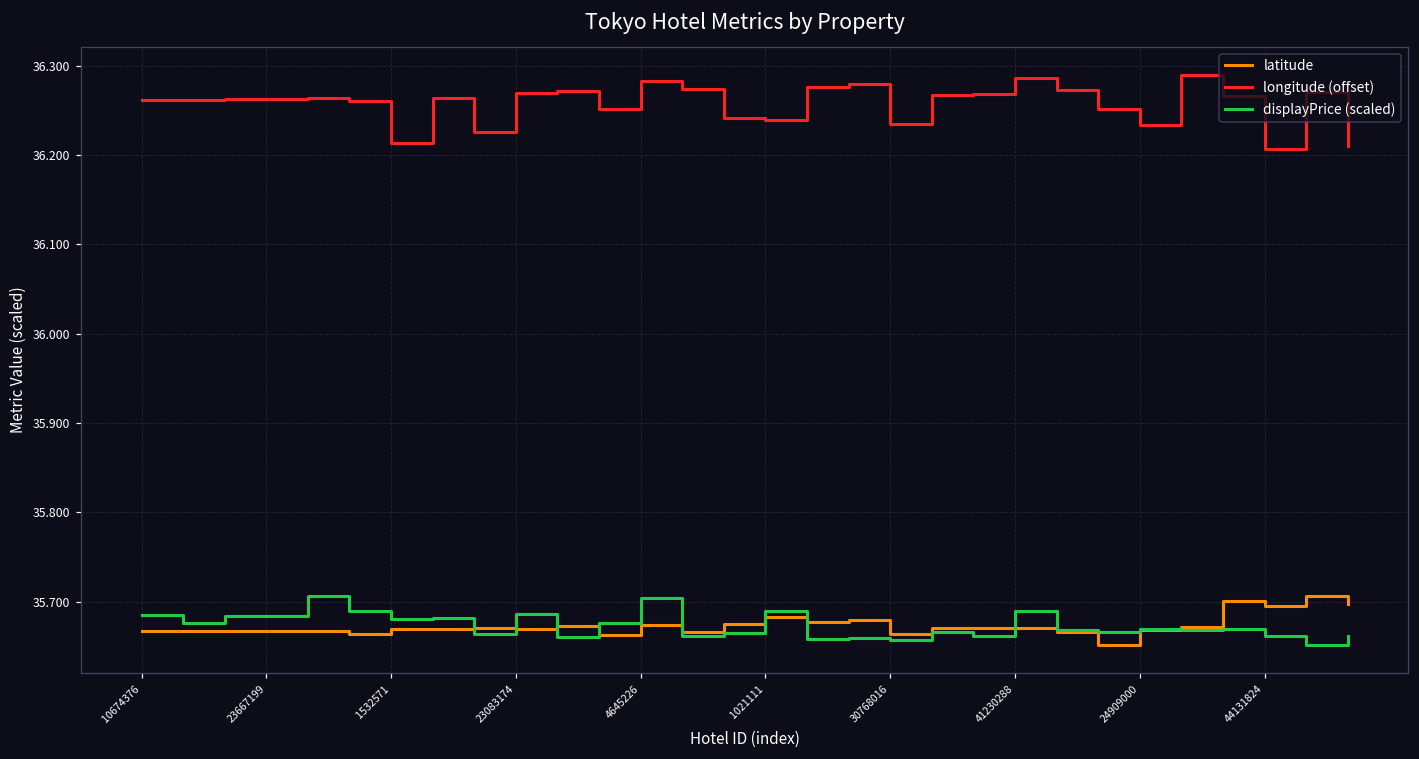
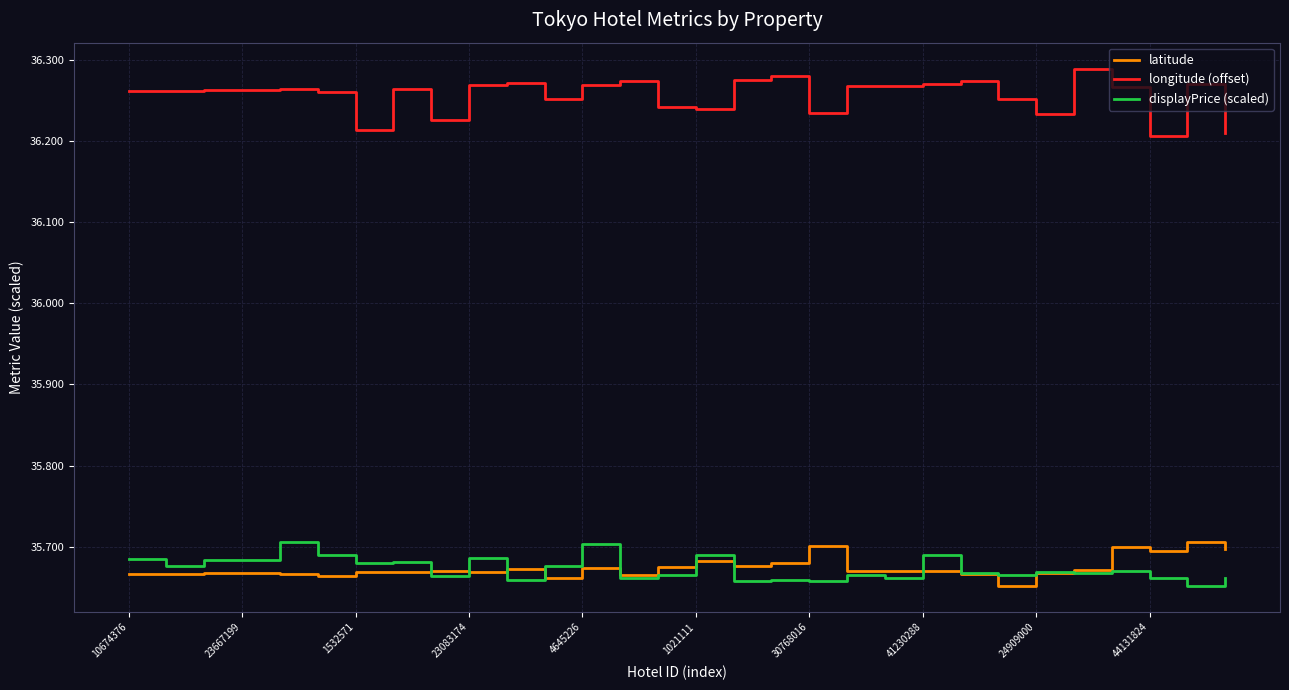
longitude (offset), 4645226: 36.28 -> 36.27
latitude, 30768016: 35.66 -> 35.70
longitude (offset), 41230288: 36.29 -> 36.27
